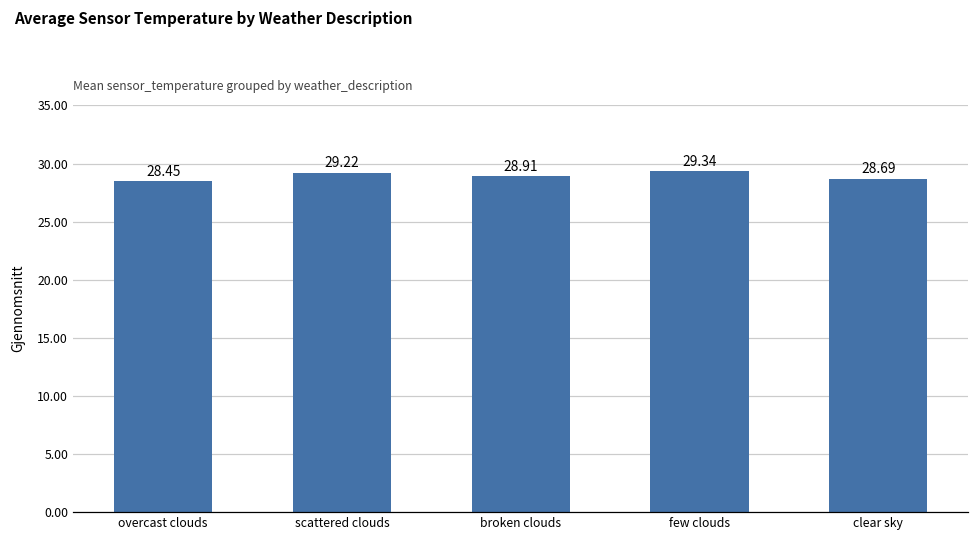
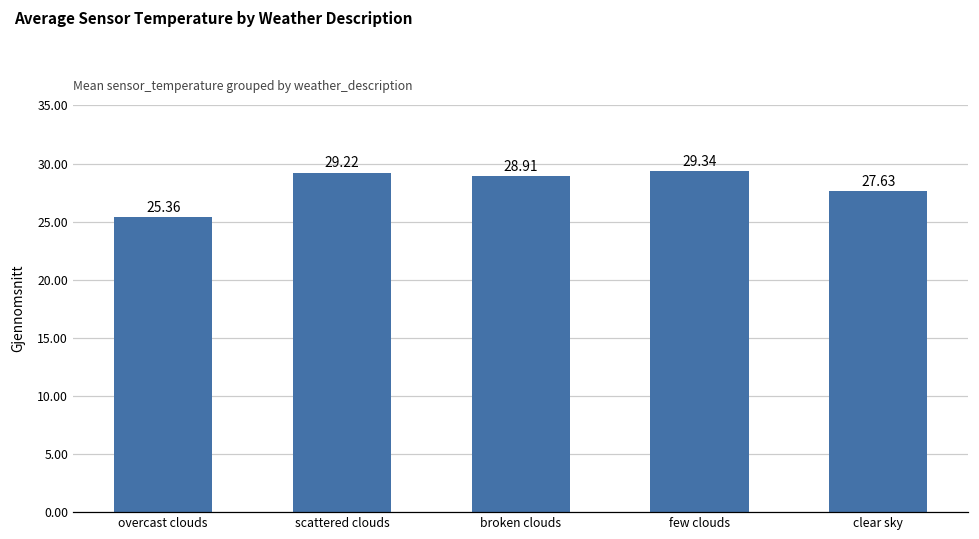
overcast clouds: 28.45 -> 25.36
clear sky: 28.69 -> 27.63
